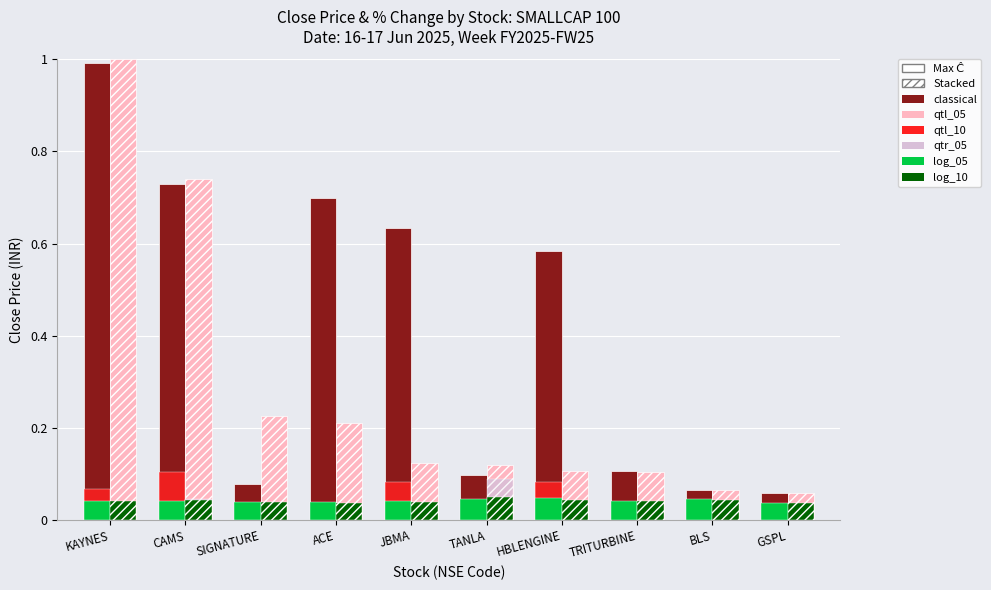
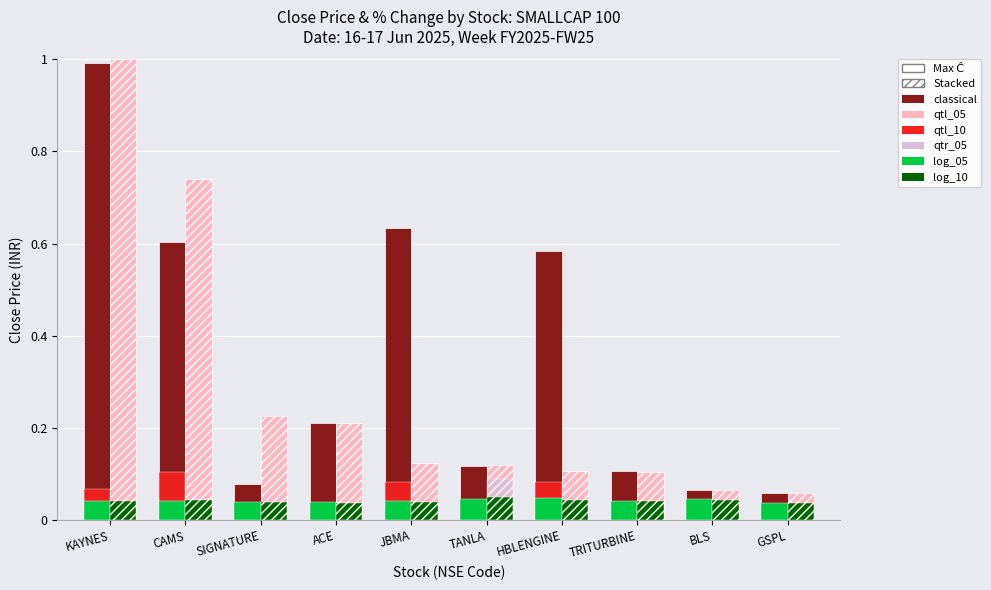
classical, CAMS: 0.73 -> 0.60
classical, ACE: 0.70 -> 0.21
classical, TANLA: 0.10 -> 0.12
